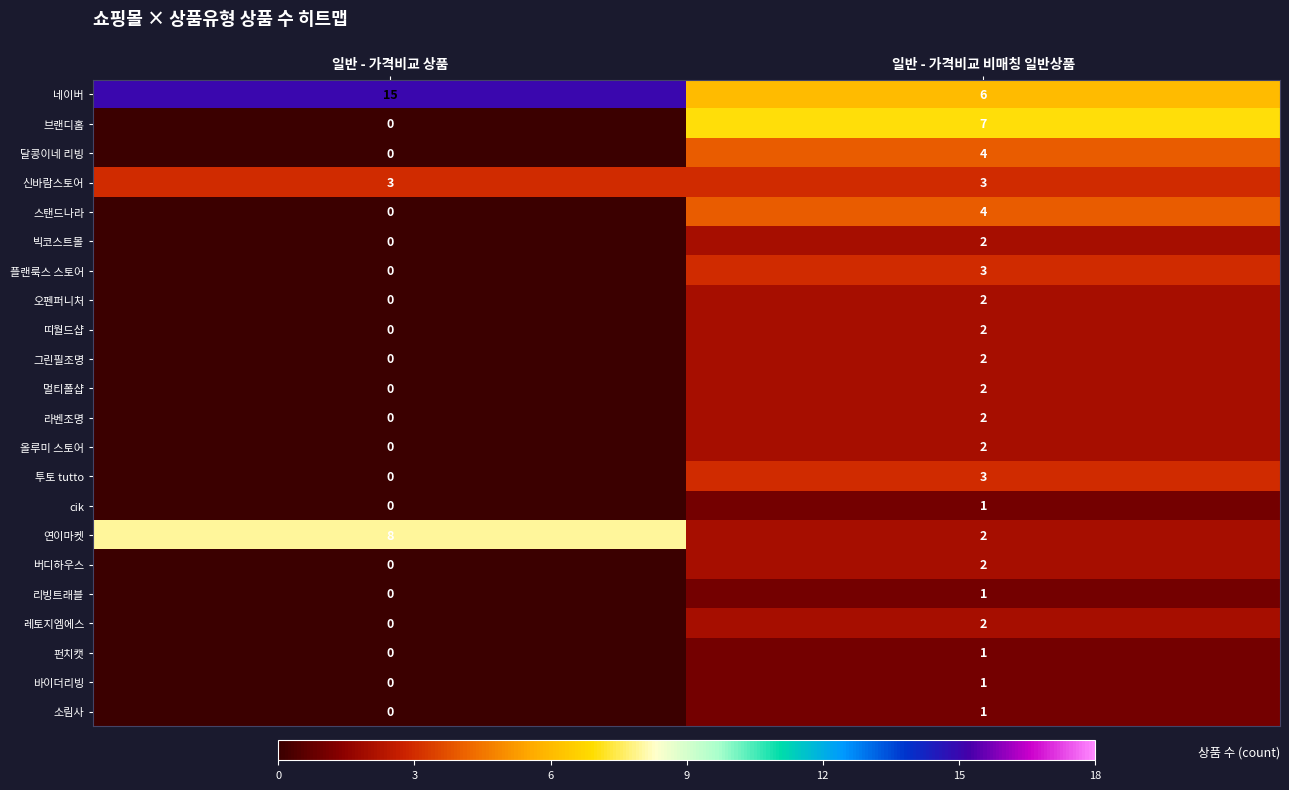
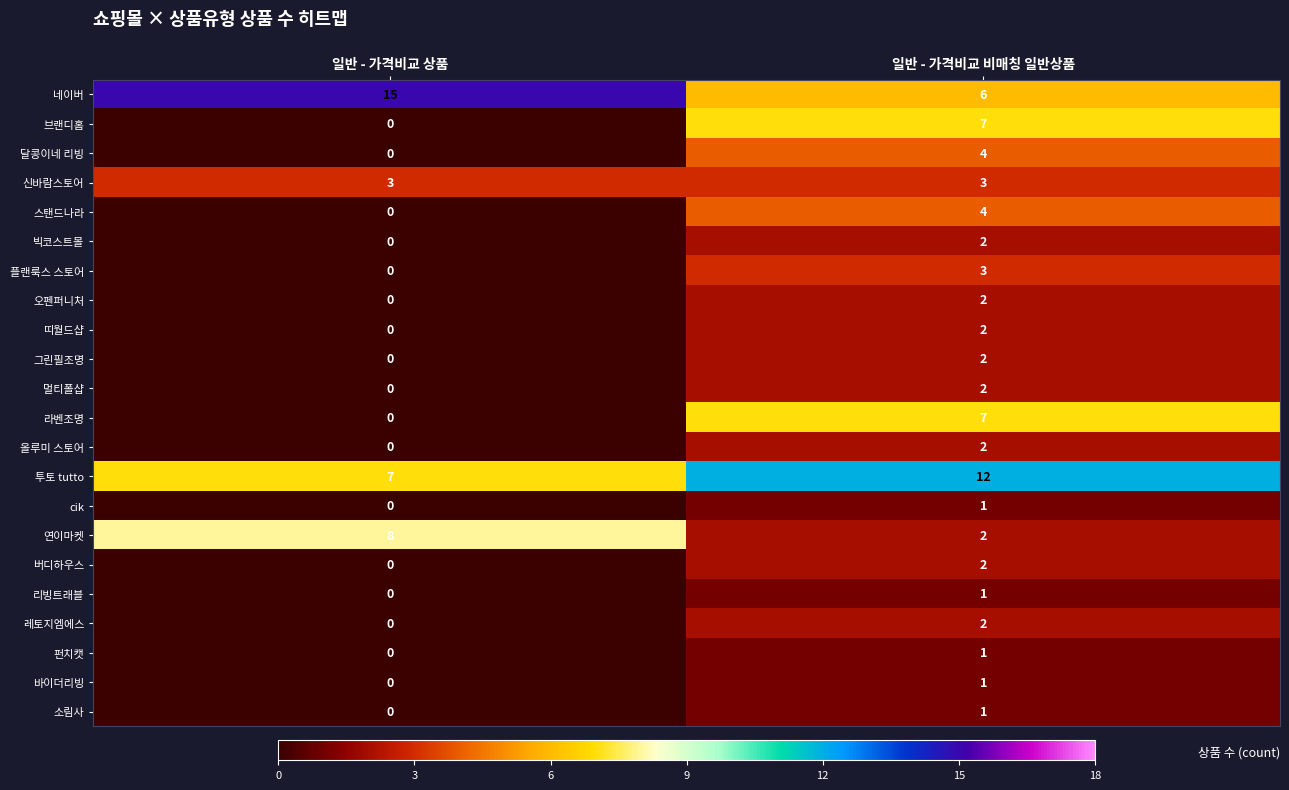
라벤조명, 일반 - 가격비교 비매칭 일반상품: 2 -> 7
투토 tutto, 일반 - 가격비교 상품: 0 -> 7
투토 tutto, 일반 - 가격비교 비매칭 일반상품: 3 -> 12
